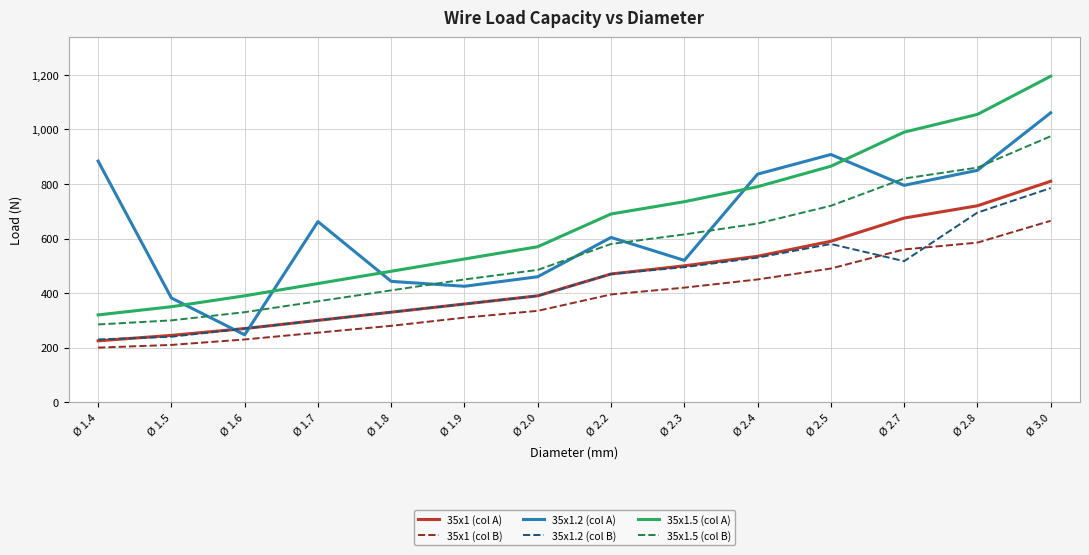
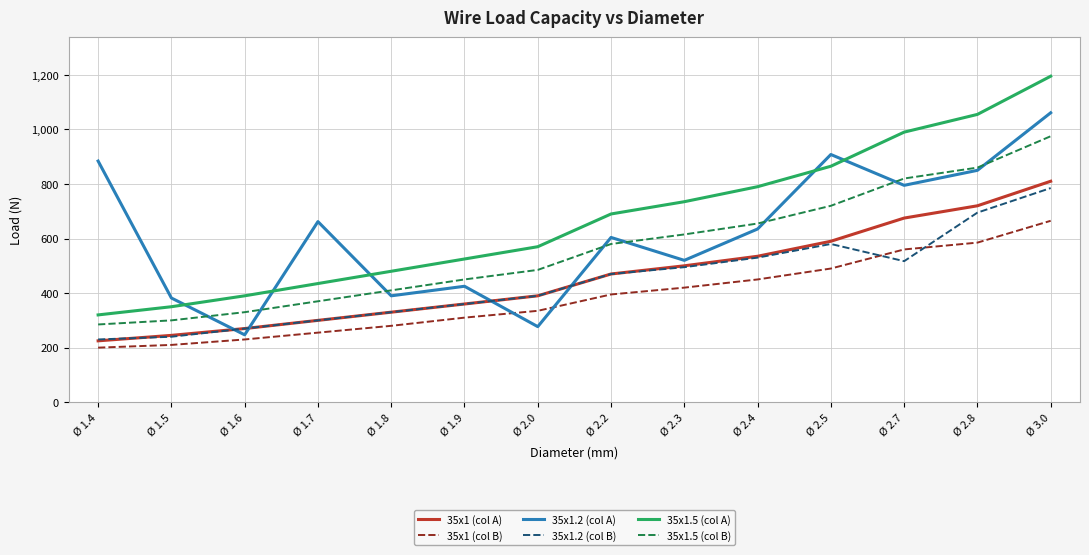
35x1.2 (col A), Ø 1.8: 440 -> 390
35x1.2 (col A), Ø 2.0: 460 -> 280
35x1.2 (col A), Ø 2.4: 840 -> 640
